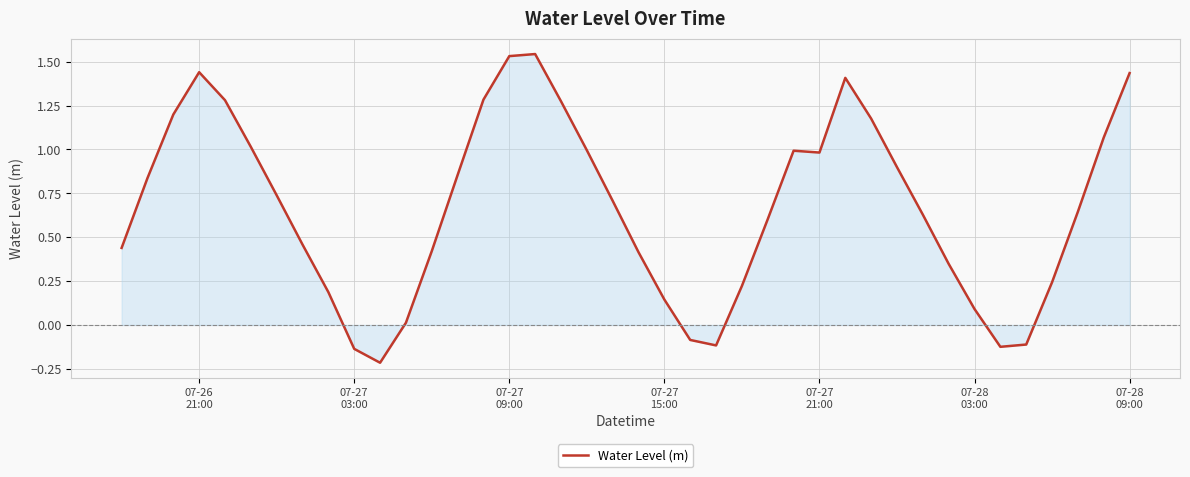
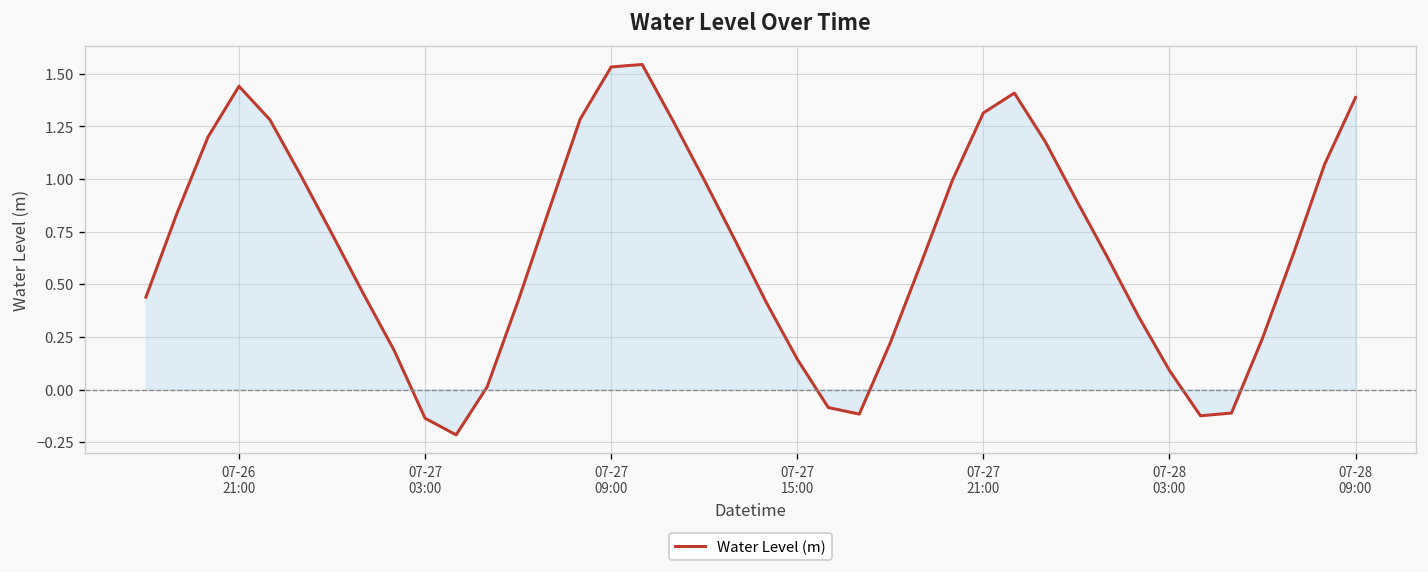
Water Level (m), 07-27 21:00: 0.98 -> 1.31
Water Level (m), 07-28 09:00: 1.43 -> 1.39
